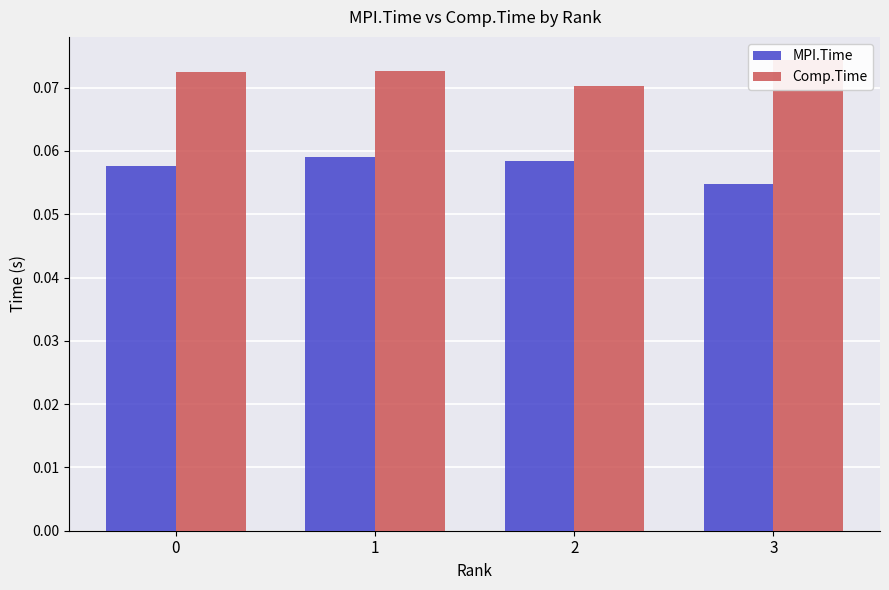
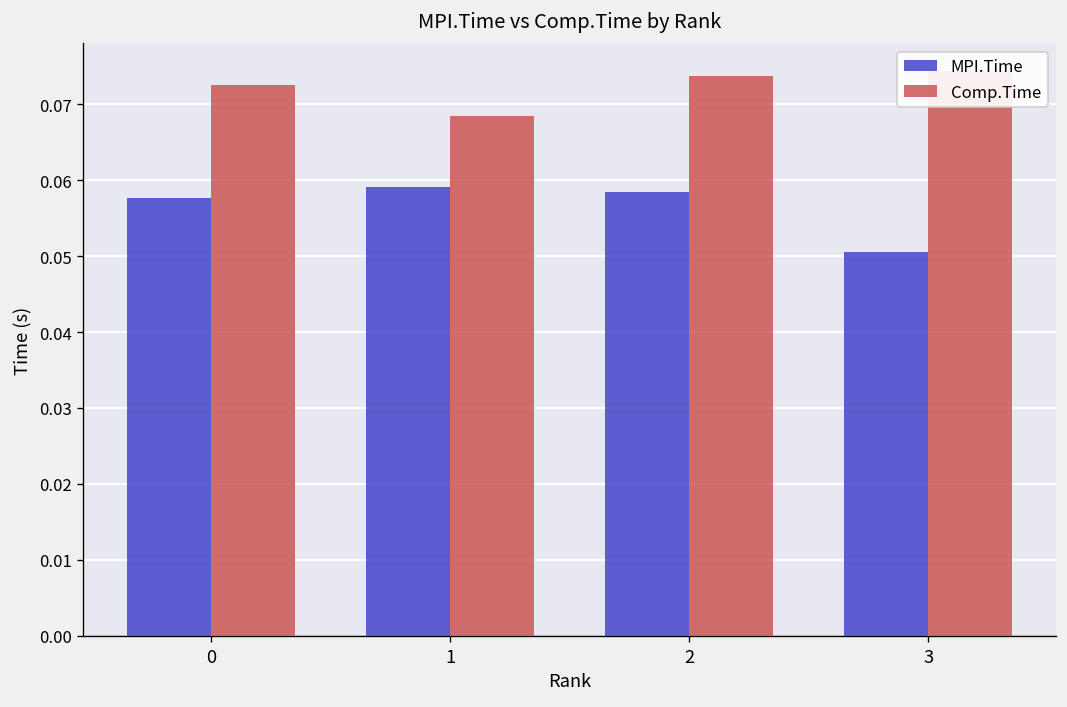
Comp.Time, 1: 0.073 -> 0.069
Comp.Time, 2: 0.070 -> 0.074
MPI.Time, 3: 0.055 -> 0.051
